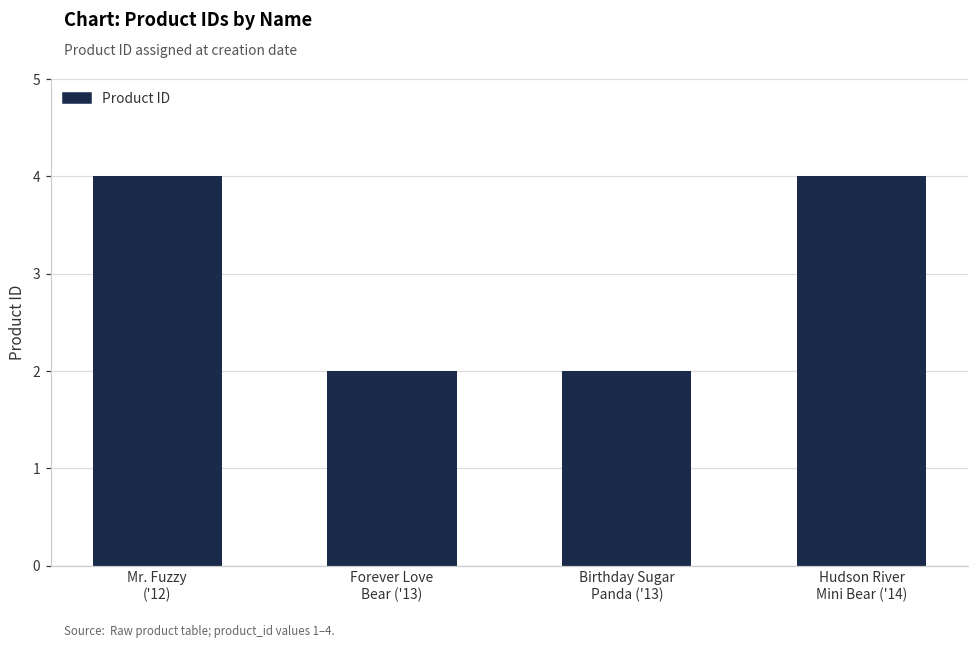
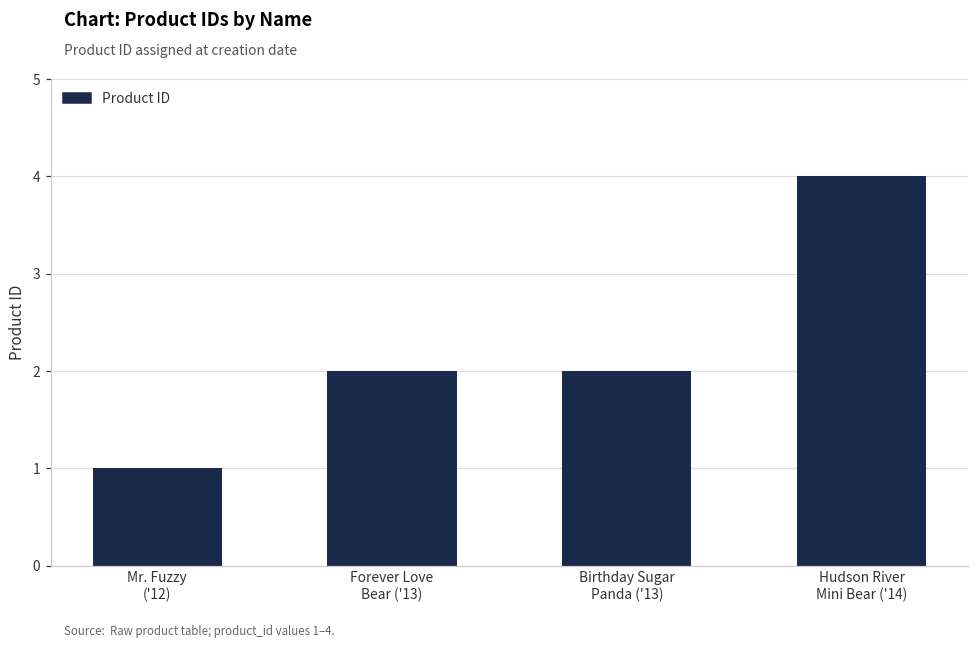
Mr. Fuzzy ('12): 4 -> 1
